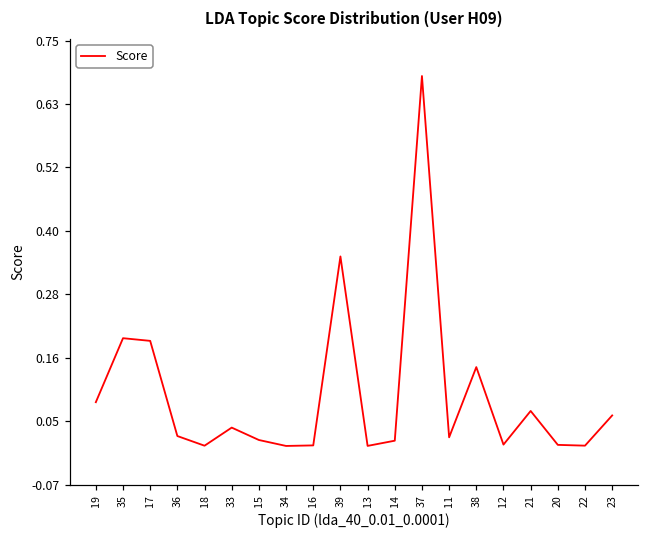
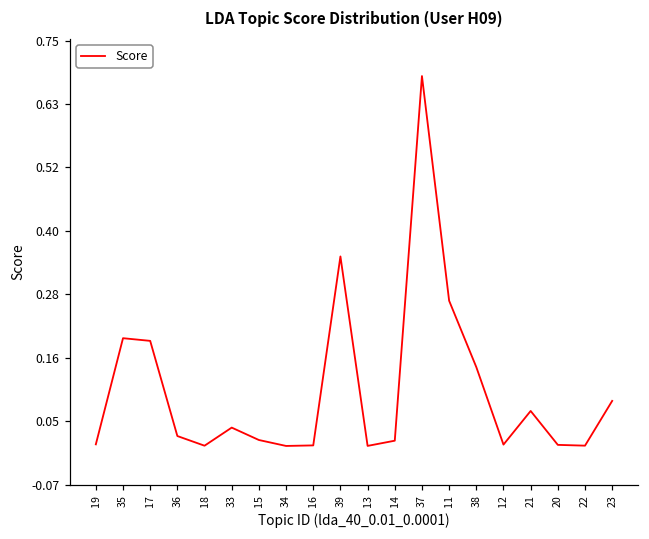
19: 0.08 -> 0.00
11: 0.02 -> 0.27
23: 0.06 -> 0.08
